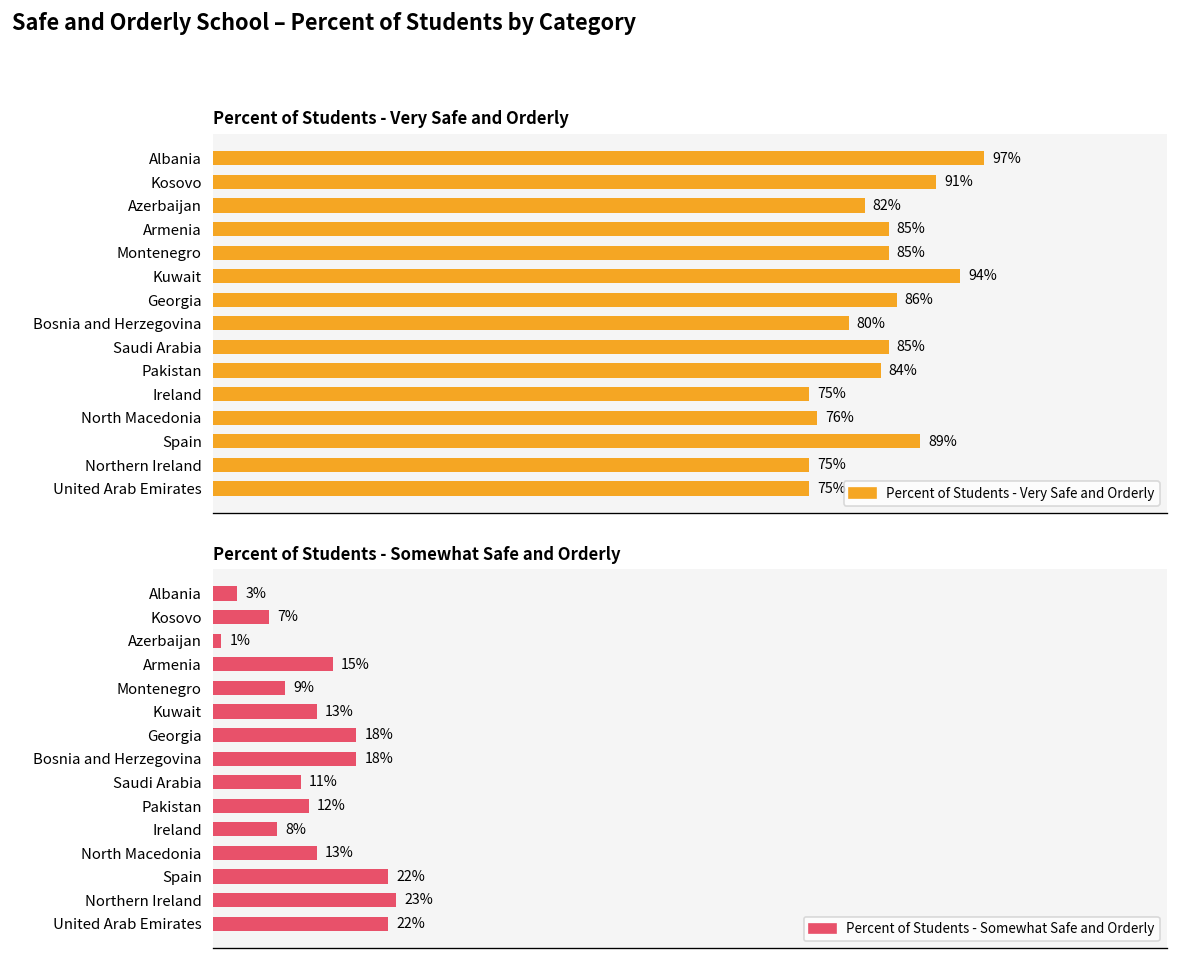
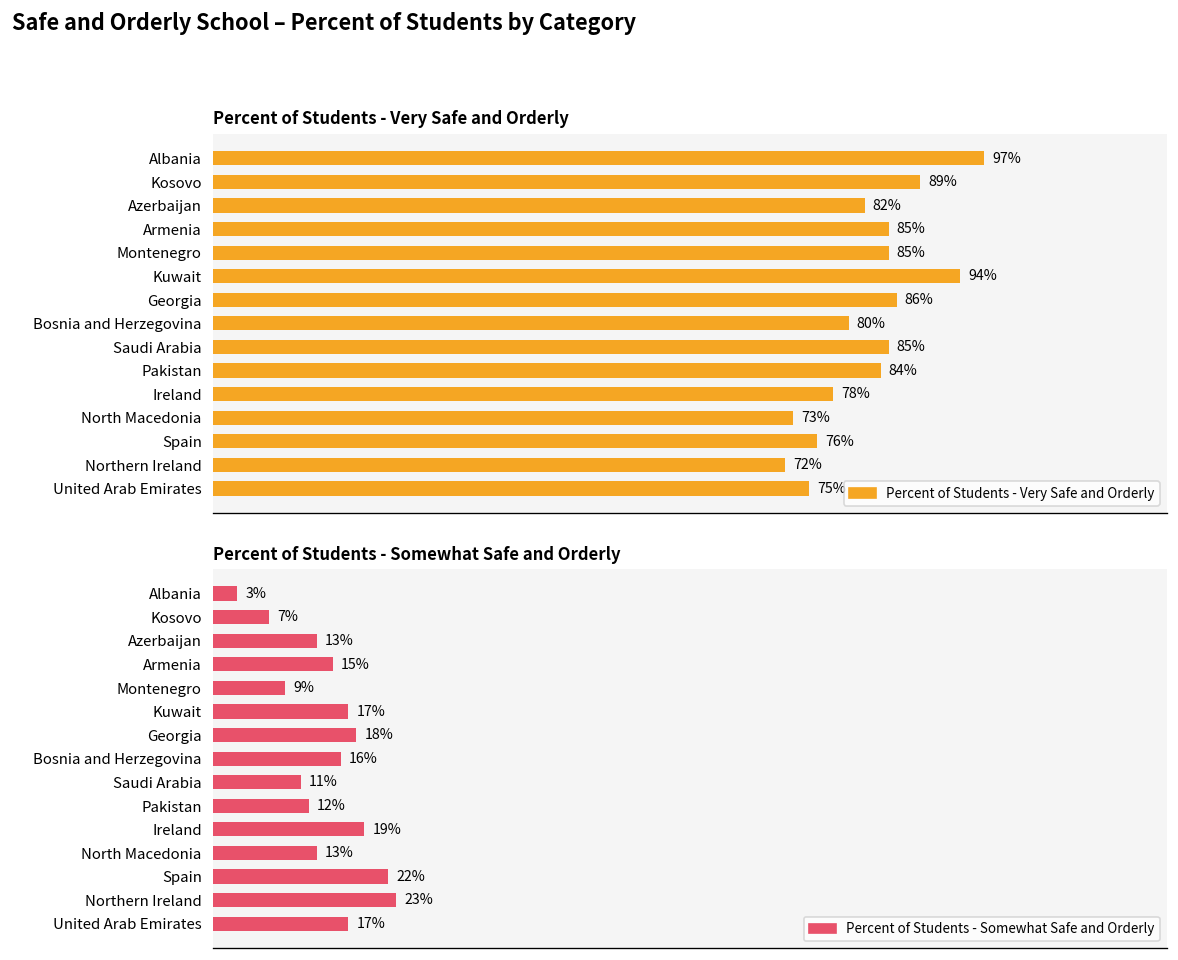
Percent of Students - Very Safe and Orderly, Kosovo: 91% -> 89%
Percent of Students - Very Safe and Orderly, Ireland: 75% -> 78%
Percent of Students - Very Safe and Orderly, North Macedonia: 76% -> 73%
Percent of Students - Very Safe and Orderly, Spain: 89% -> 76%
Percent of Students - Very Safe and Orderly, Northern Ireland: 75% -> 72%
Percent of Students - Somewhat Safe and Orderly, Azerbaijan: 1% -> 13%
Percent of Students - Somewhat Safe and Orderly, Kuwait: 13% -> 17%
Percent of Students - Somewhat Safe and Orderly, Bosnia and Herzegovina: 18% -> 16%
Percent of Students - Somewhat Safe and Orderly, Ireland: 8% -> 19%
Percent of Students - Somewhat Safe and Orderly, United Arab Emirates: 22% -> 17%
